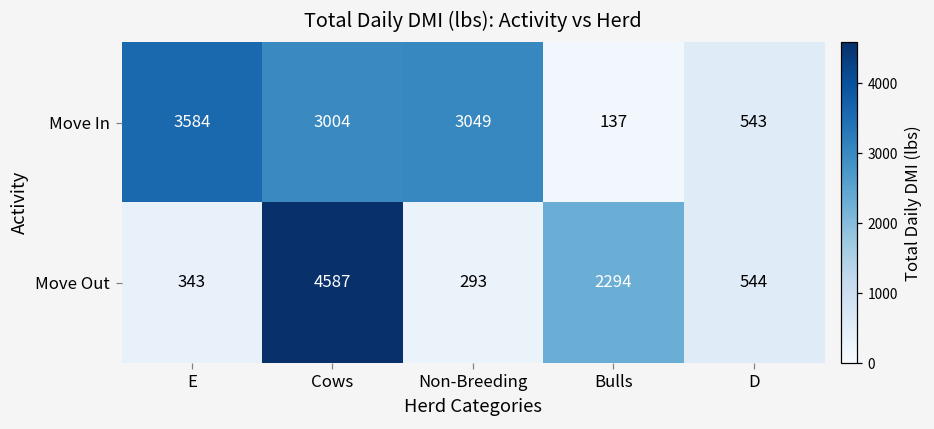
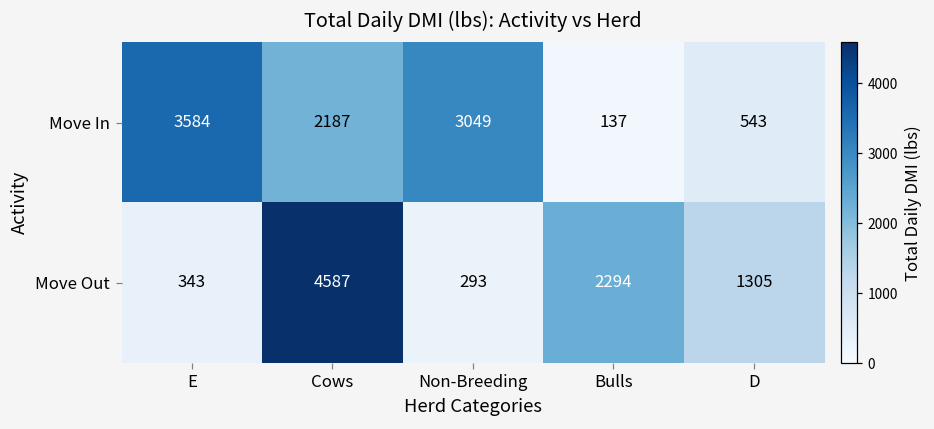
Move In, Cows: 3004 -> 2187
Move Out, D: 544 -> 1305
